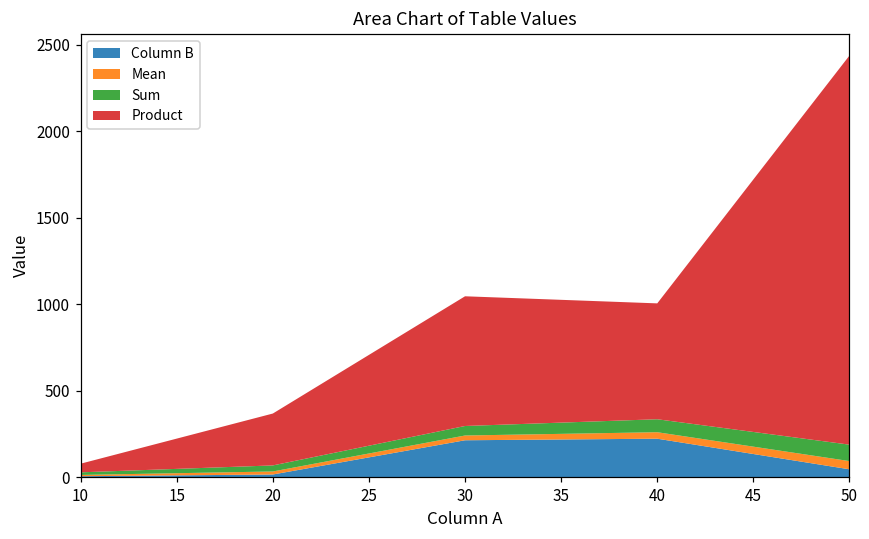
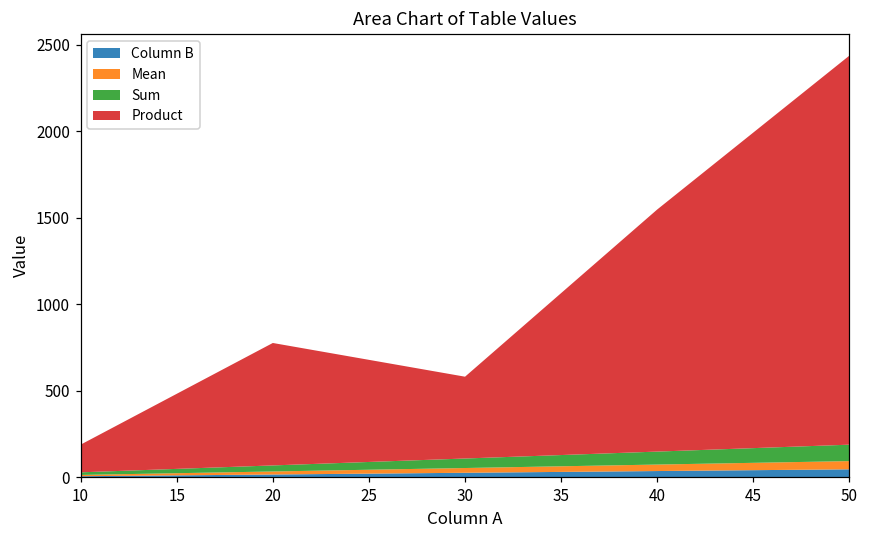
Product, 10: 50 -> 160
Product, 20: 300 -> 710
Column B, 30: 210 -> 30
Product, 30: 750 -> 470
Column B, 40: 220 -> 40
Product, 40: 670 -> 1400
